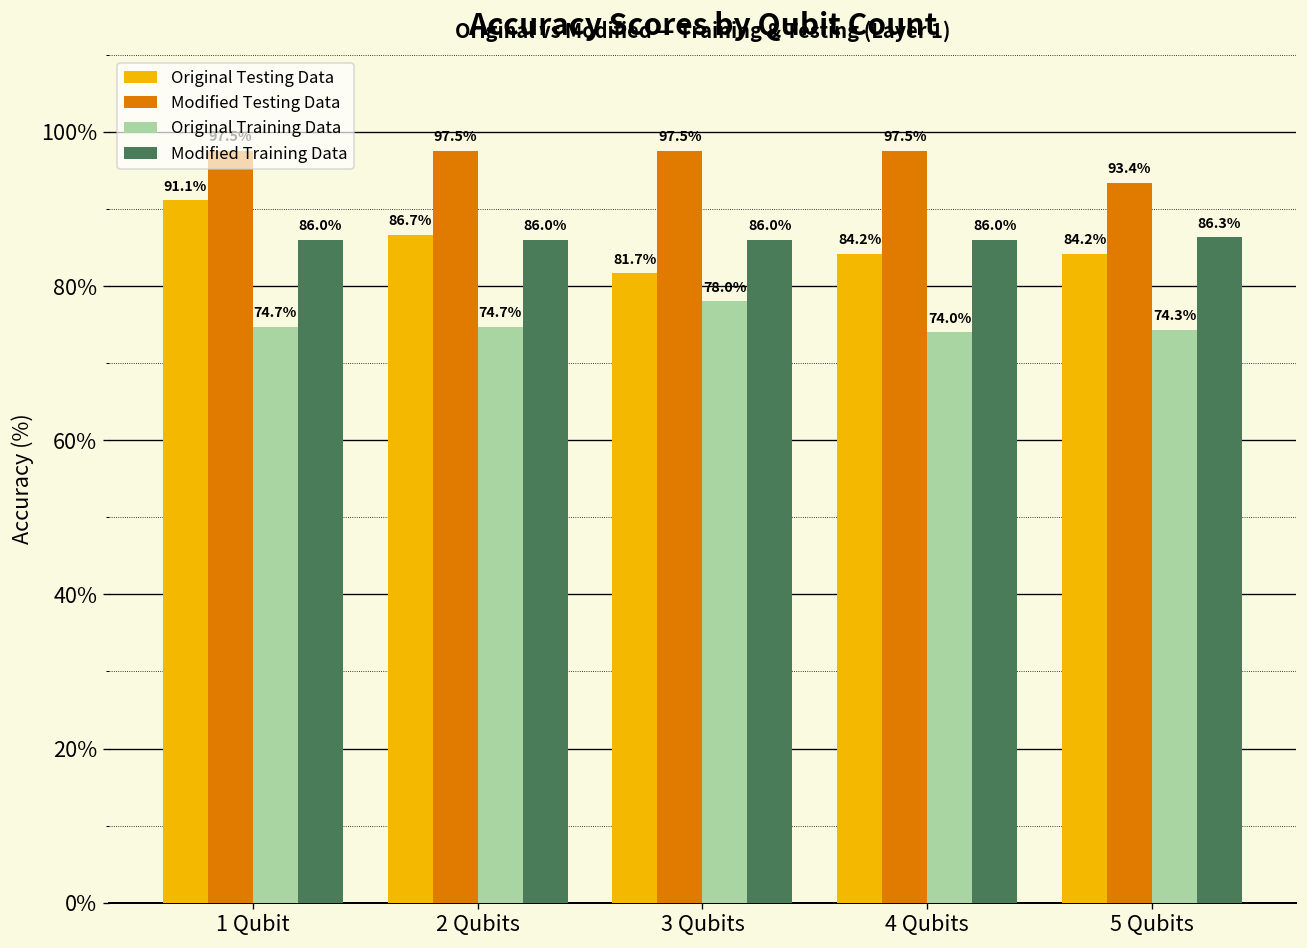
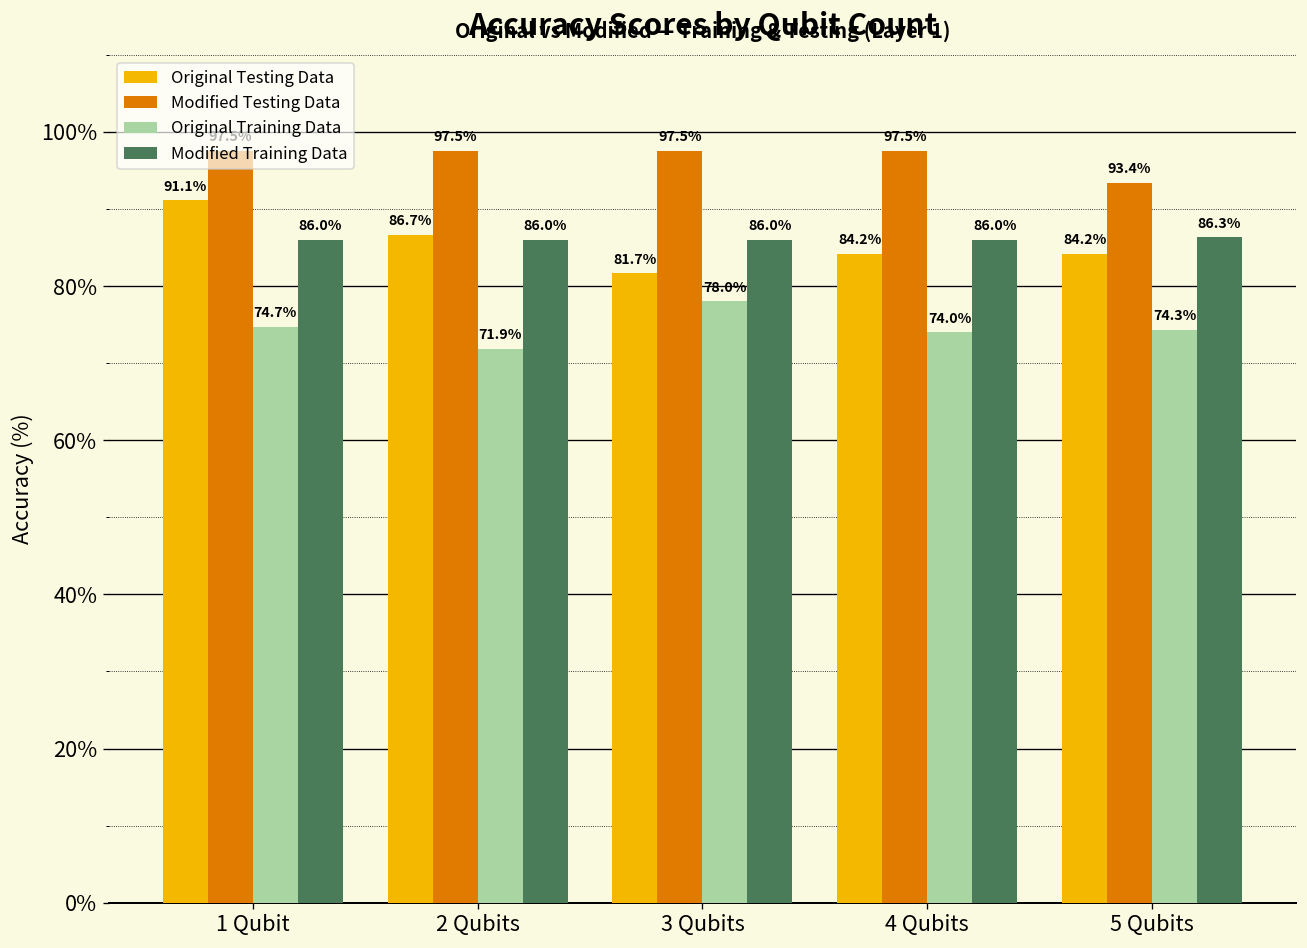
Original Training Data, 2 Qubits: 74.7% -> 71.9%
